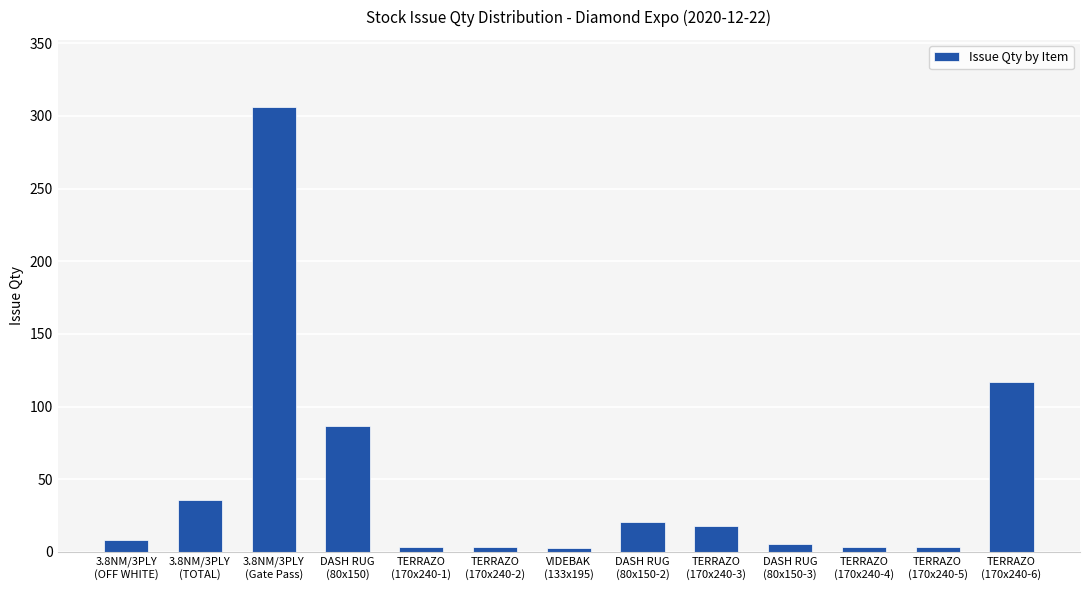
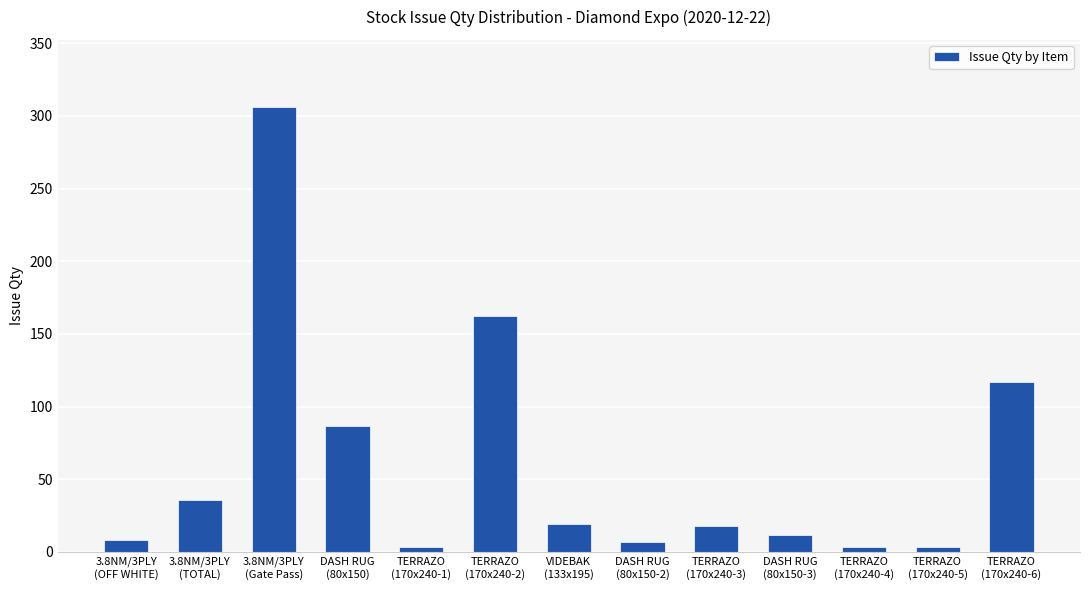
TERRAZO (170x240-2): 3 -> 163
VIDEBAK (133x195): 3 -> 19
DASH RUG (80x150-2): 20 -> 7
DASH RUG (80x150-3): 5 -> 12
